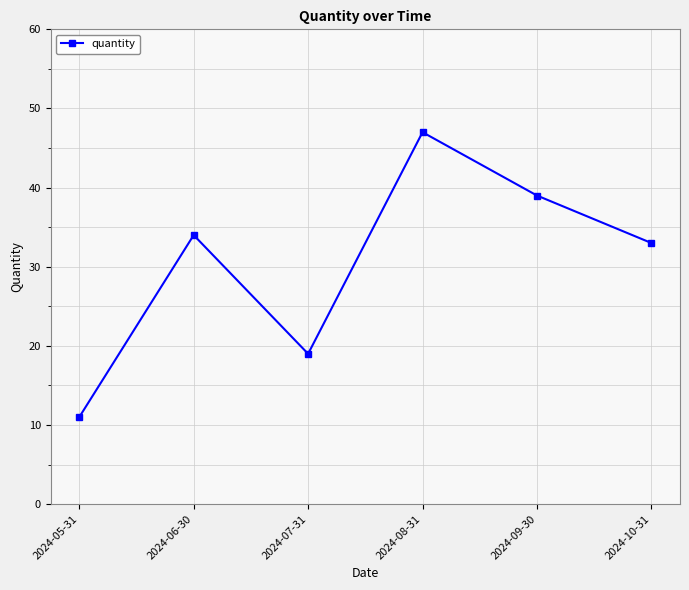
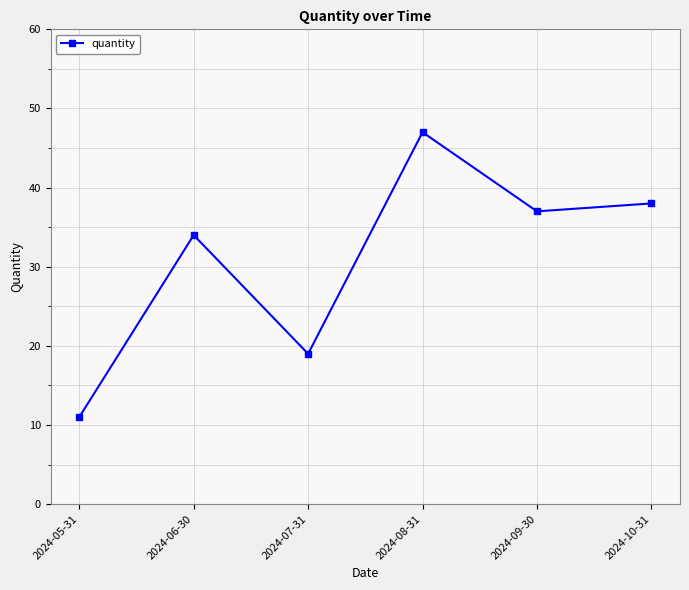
2024-09-30: 39 -> 37
2024-10-31: 33 -> 38
